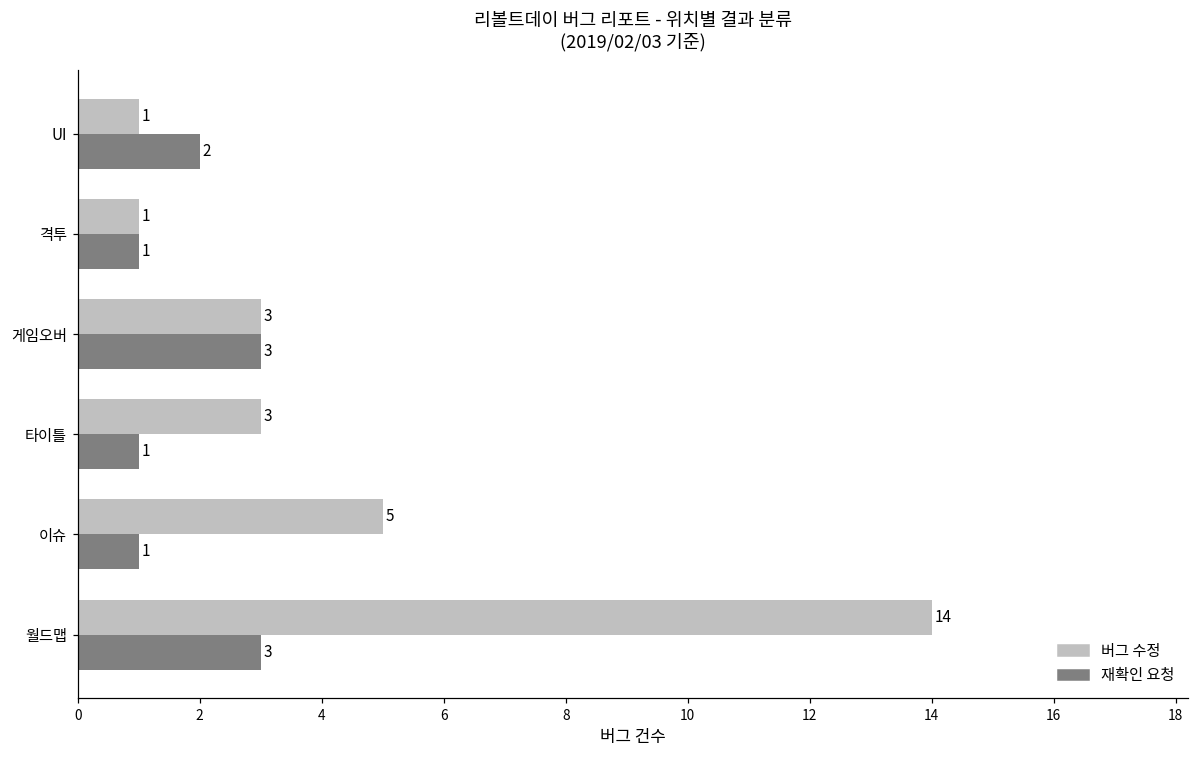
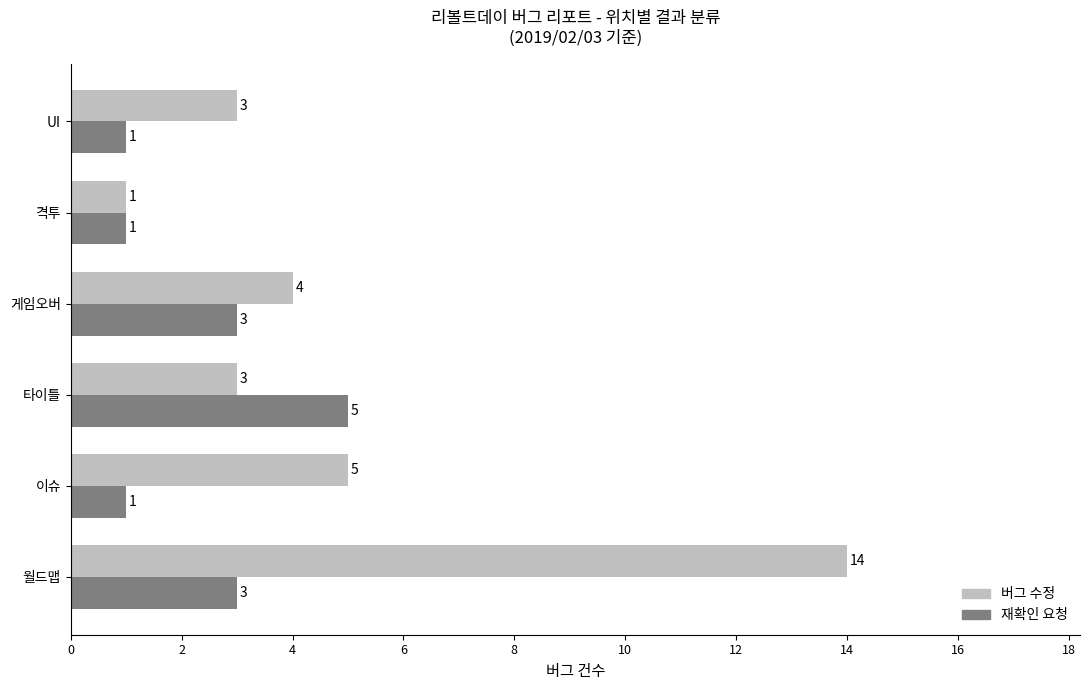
버그 수정, UI: 1 -> 3
재확인 요청, UI: 2 -> 1
버그 수정, 게임오버: 3 -> 4
재확인 요청, 타이틀: 1 -> 5
